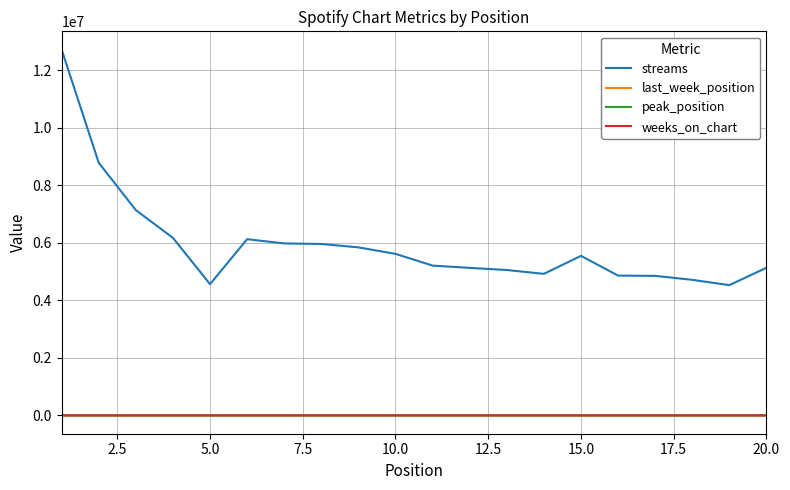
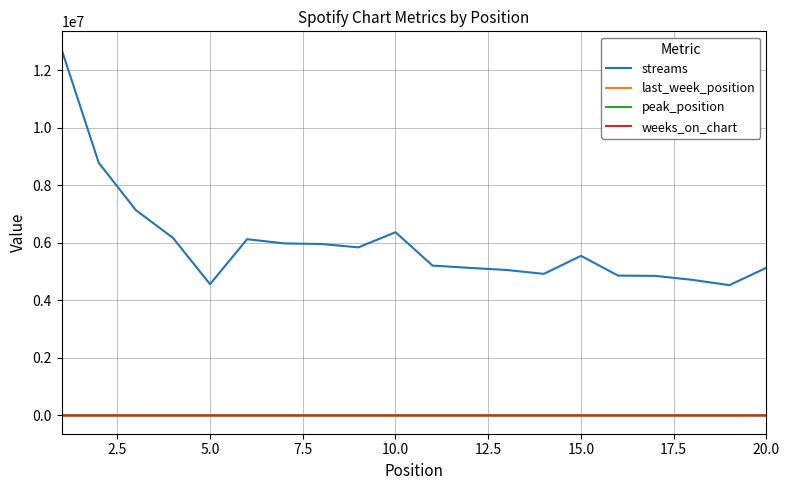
streams, 10.0: 5600000 -> 6400000
